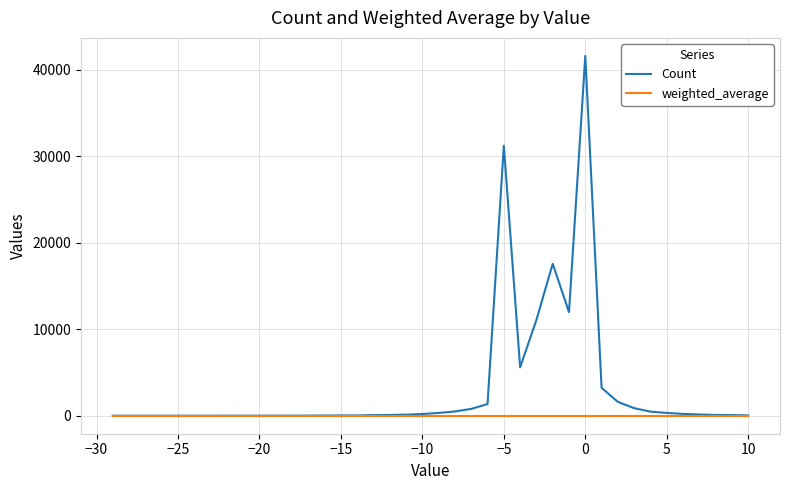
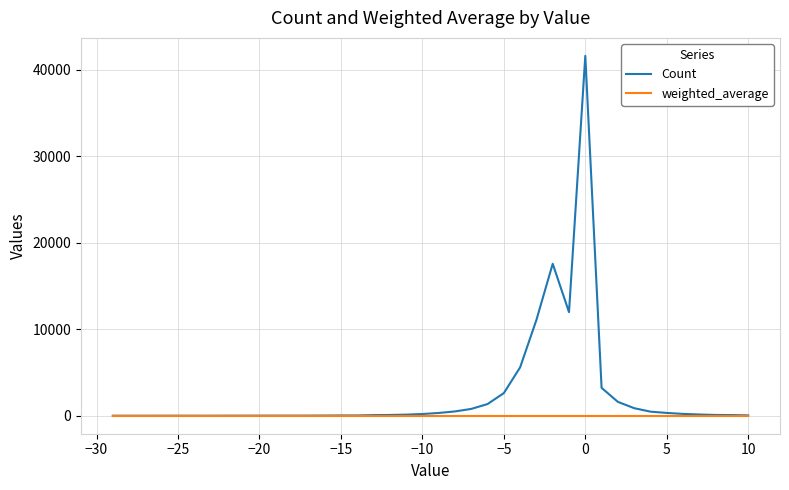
Count, −5: 31000 -> 3000
